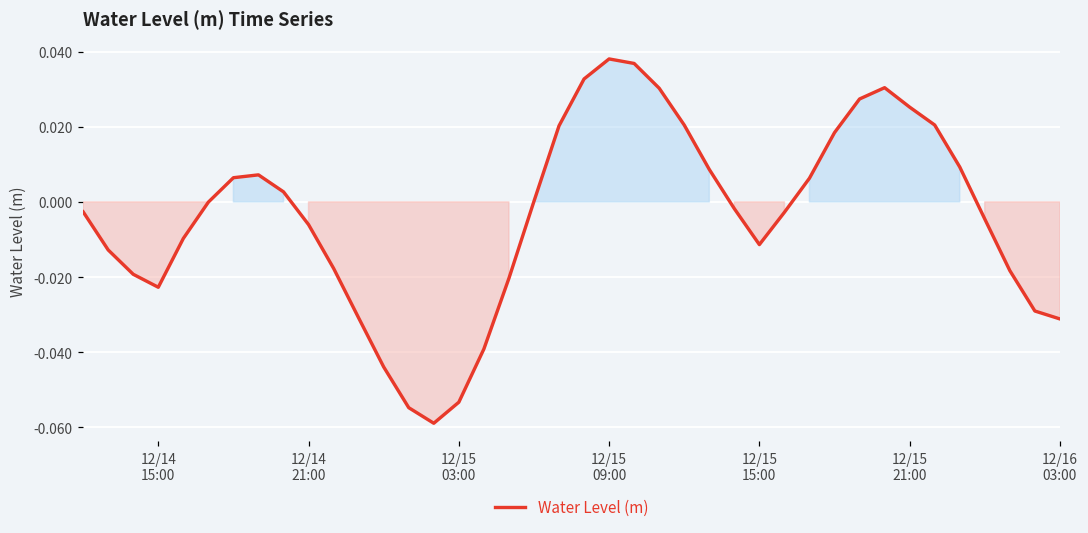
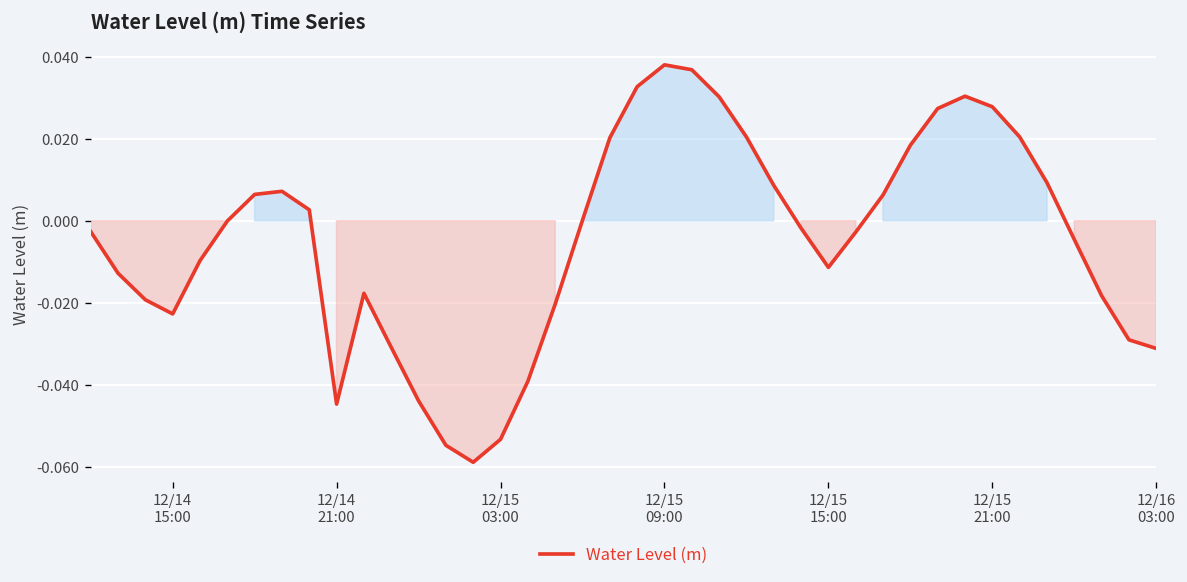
12/14 21:00: -0.006 -> -0.045
12/15 21:00: 0.025 -> 0.028
